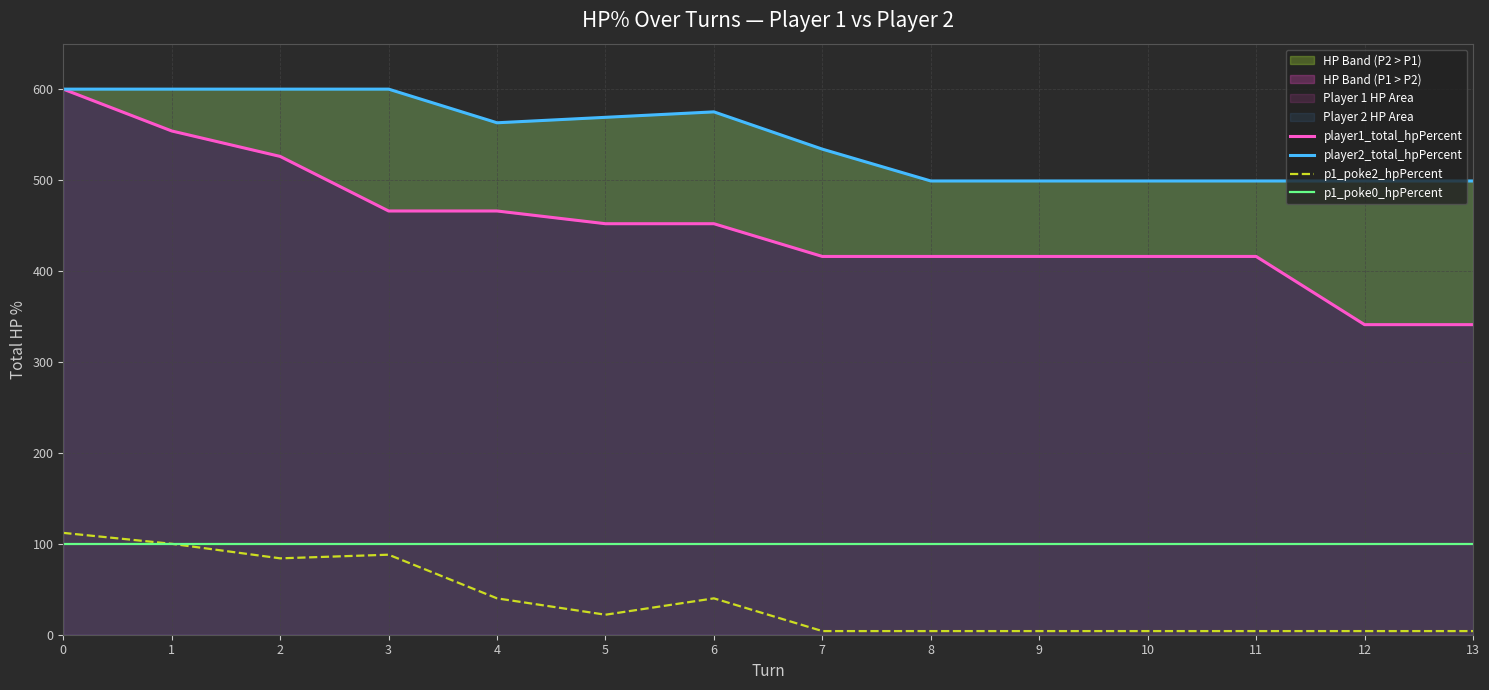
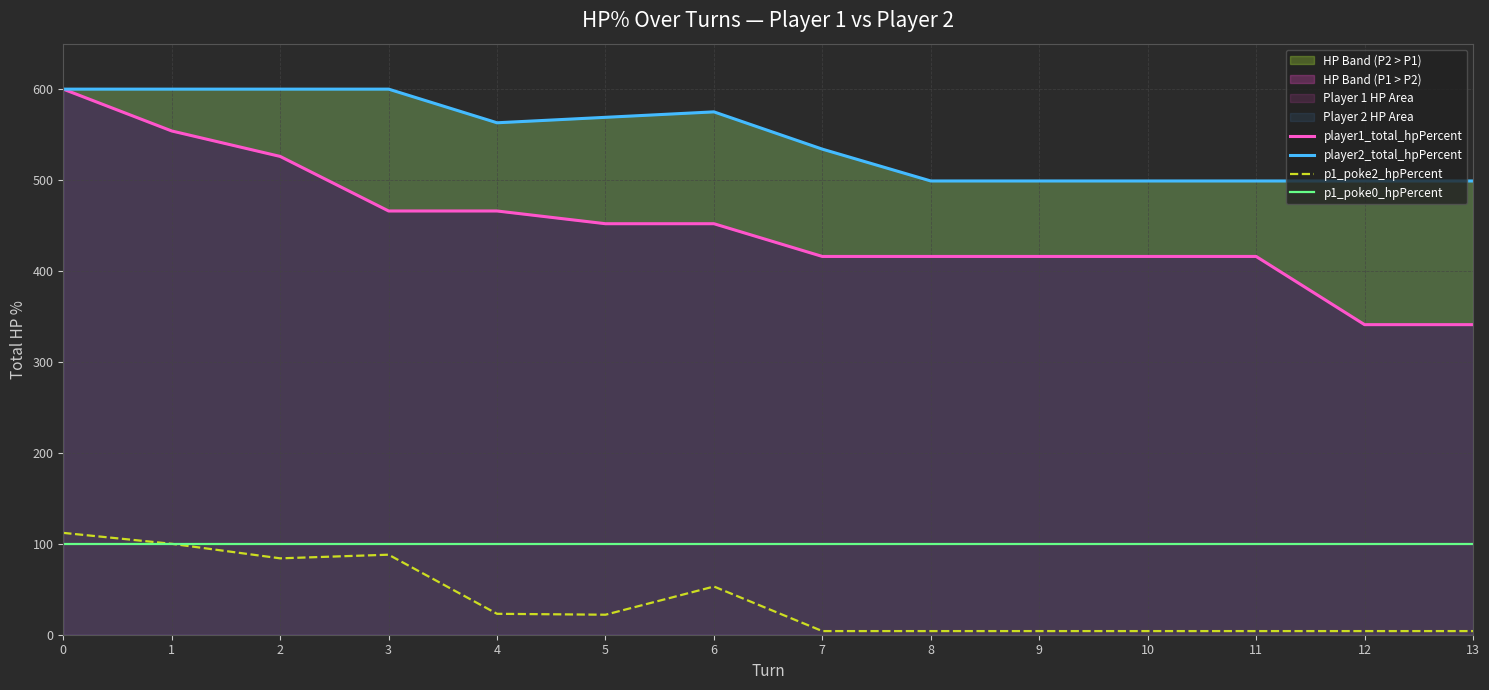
p1_poke2_hpPercent, 4: 40 -> 20
p1_poke2_hpPercent, 6: 40 -> 50
